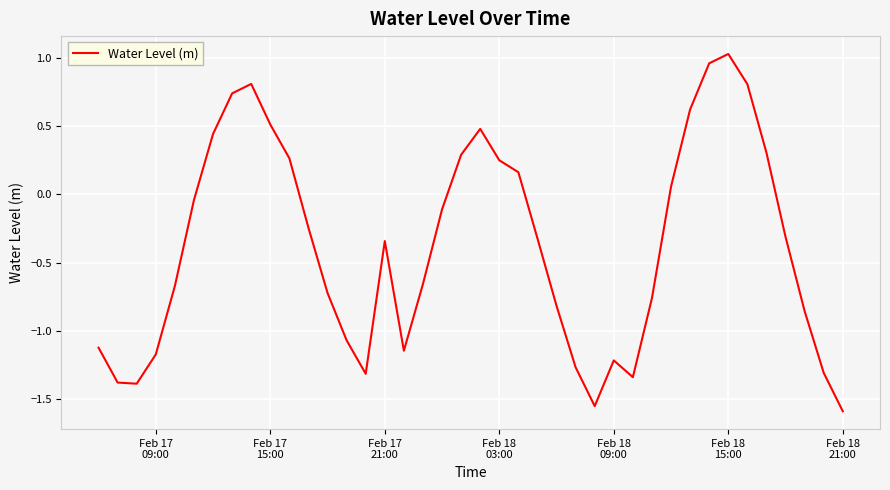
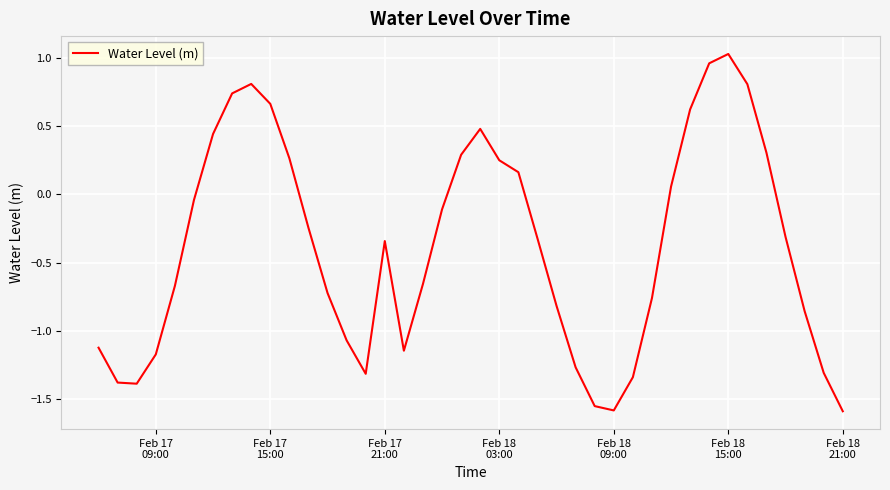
Feb 17 15:00: 0.51 -> 0.66
Feb 18 09:00: -1.22 -> -1.58
